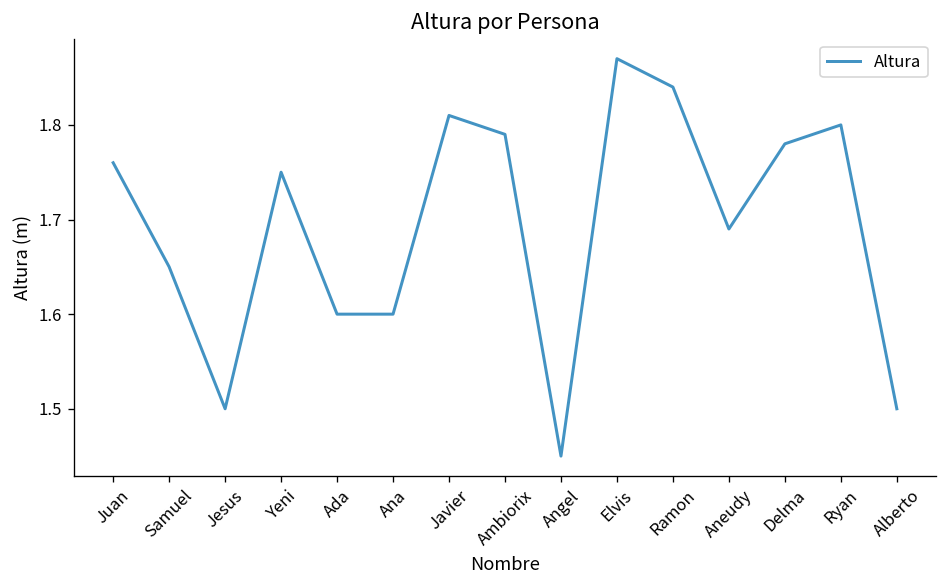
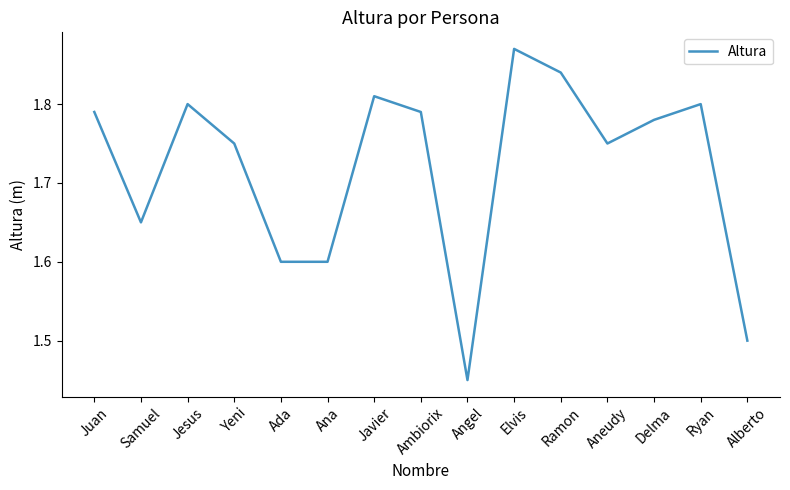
Juan: 1.76 -> 1.79
Jesus: 1.5 -> 1.8
Aneudy: 1.69 -> 1.75
